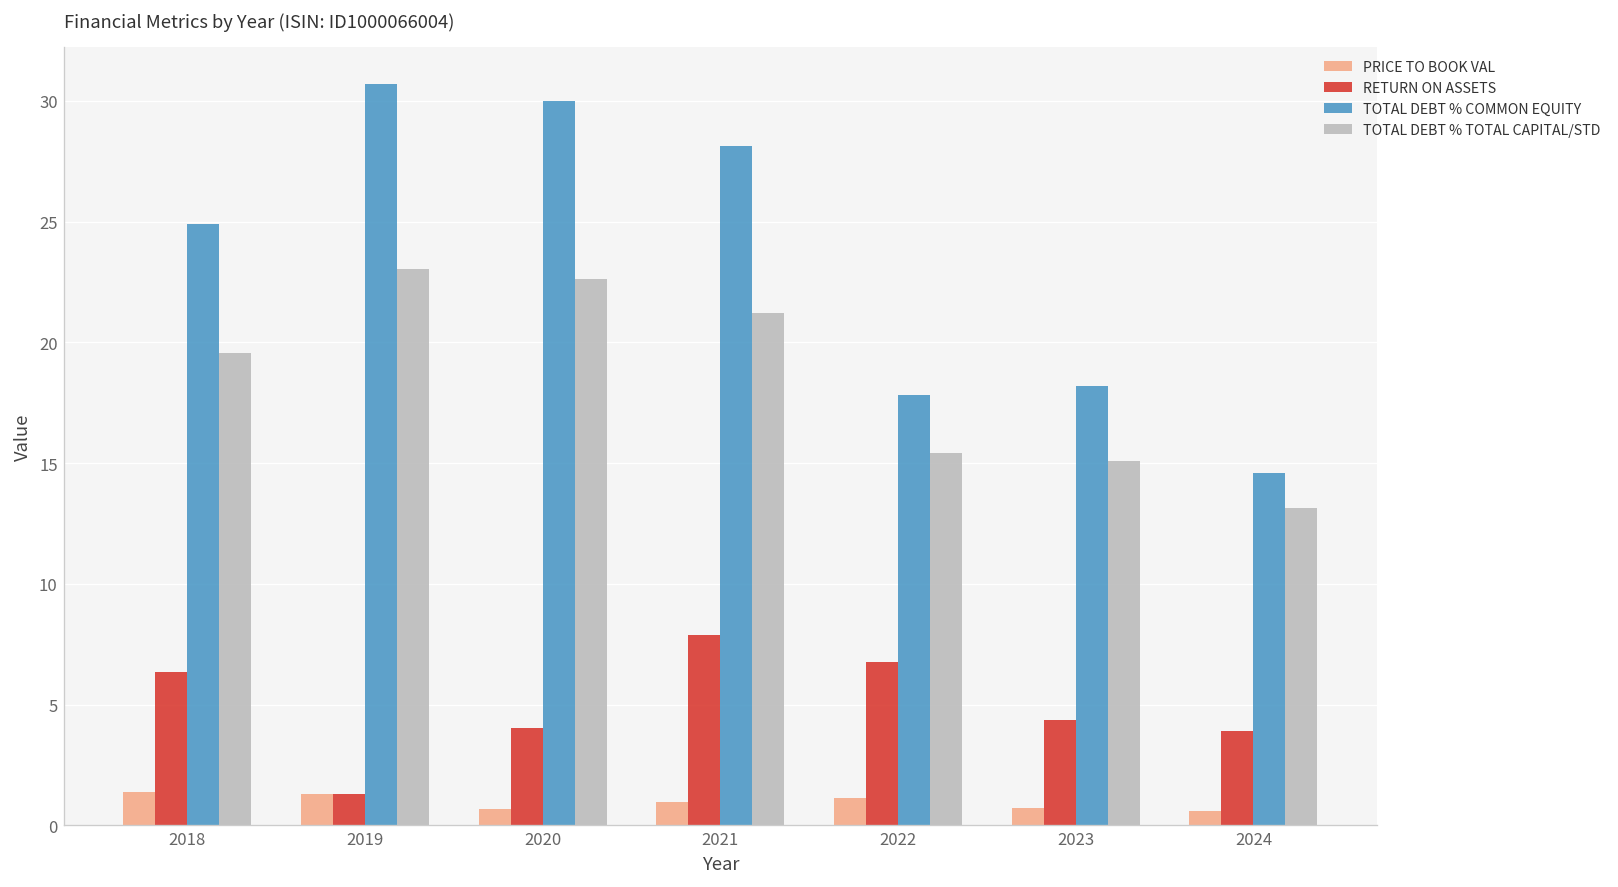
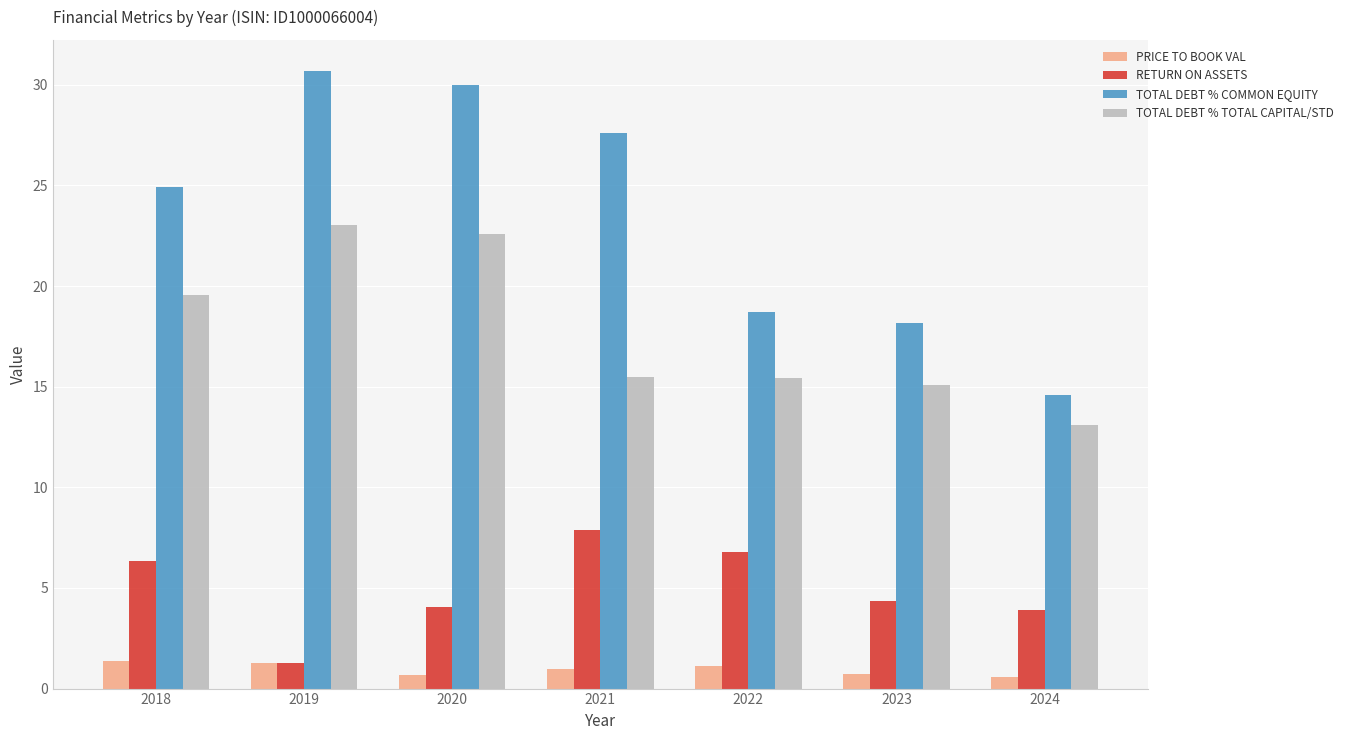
TOTAL DEBT % COMMON EQUITY, 2021: 28.1 -> 27.6
TOTAL DEBT % TOTAL CAPITAL/STD, 2021: 21.2 -> 15.5
TOTAL DEBT % COMMON EQUITY, 2022: 17.8 -> 18.7
